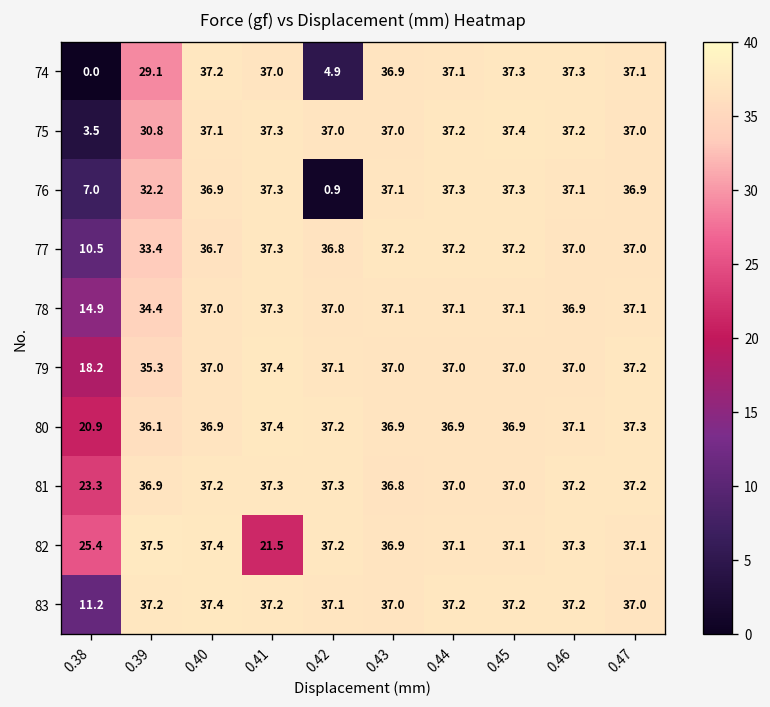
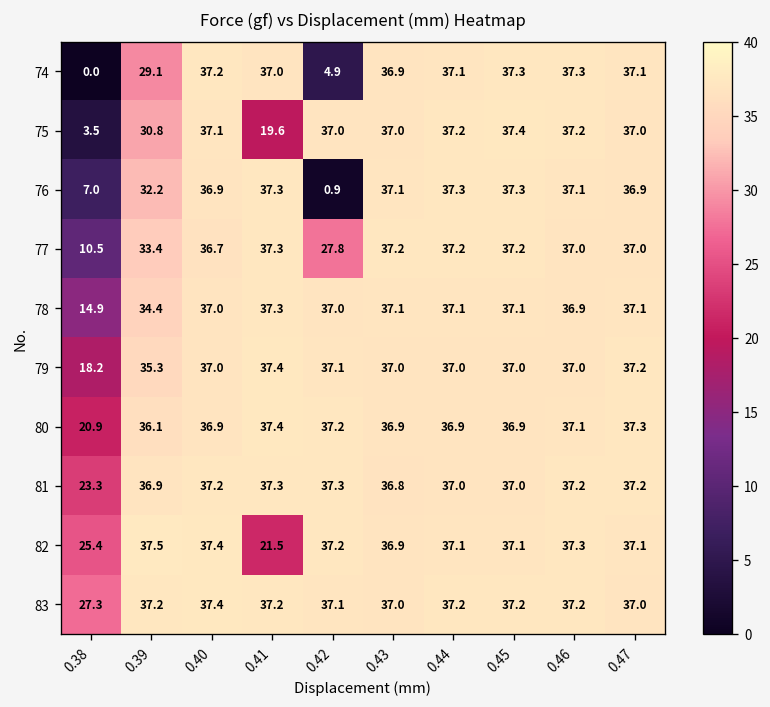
75, 0.41: 37.3 -> 19.6
77, 0.42: 36.8 -> 27.8
83, 0.38: 11.2 -> 27.3
